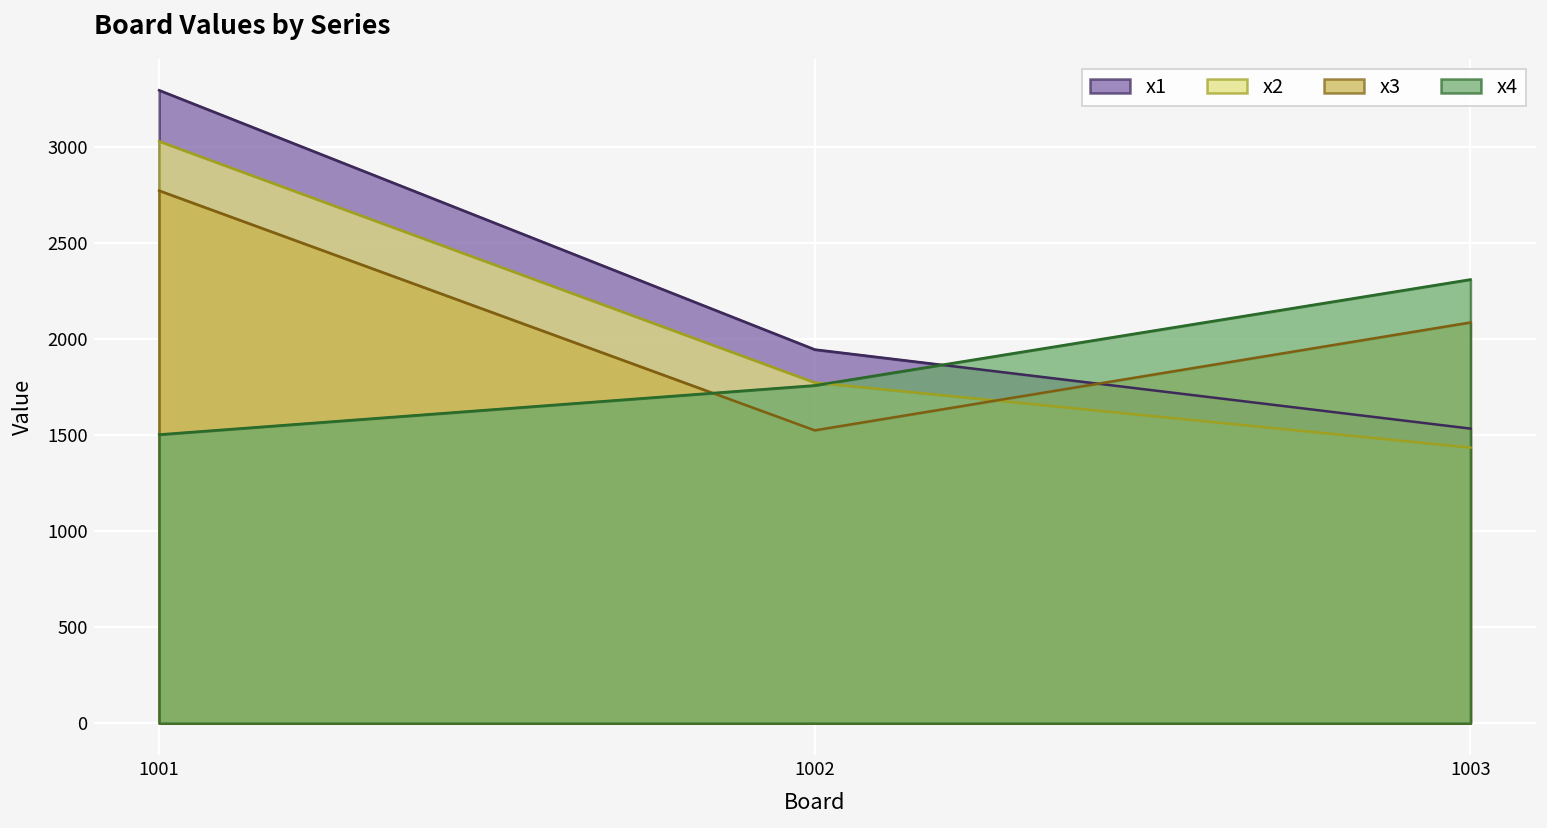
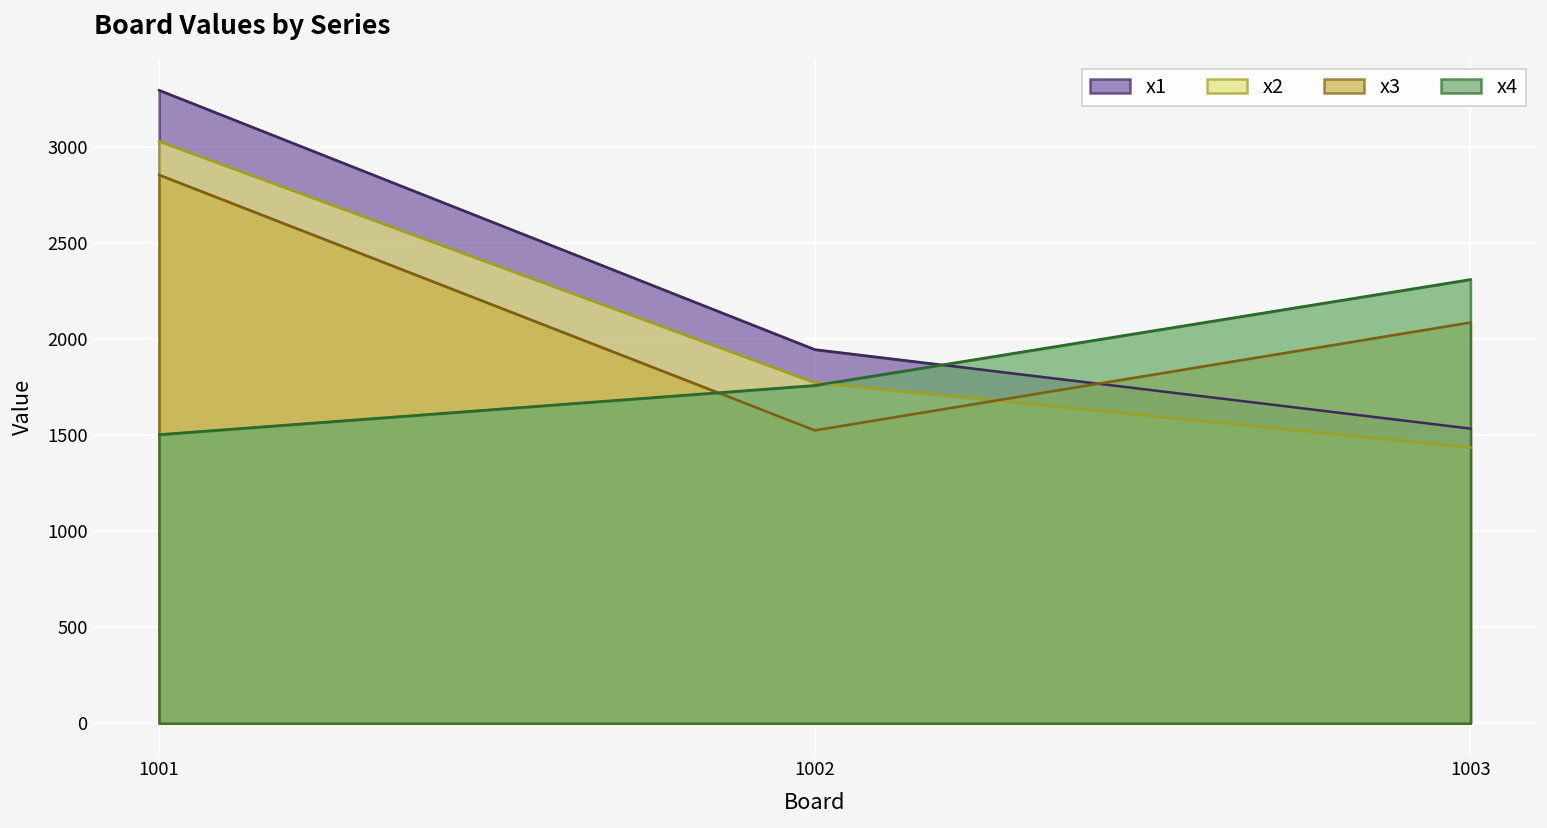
x3, 1001: 2780 -> 2860
